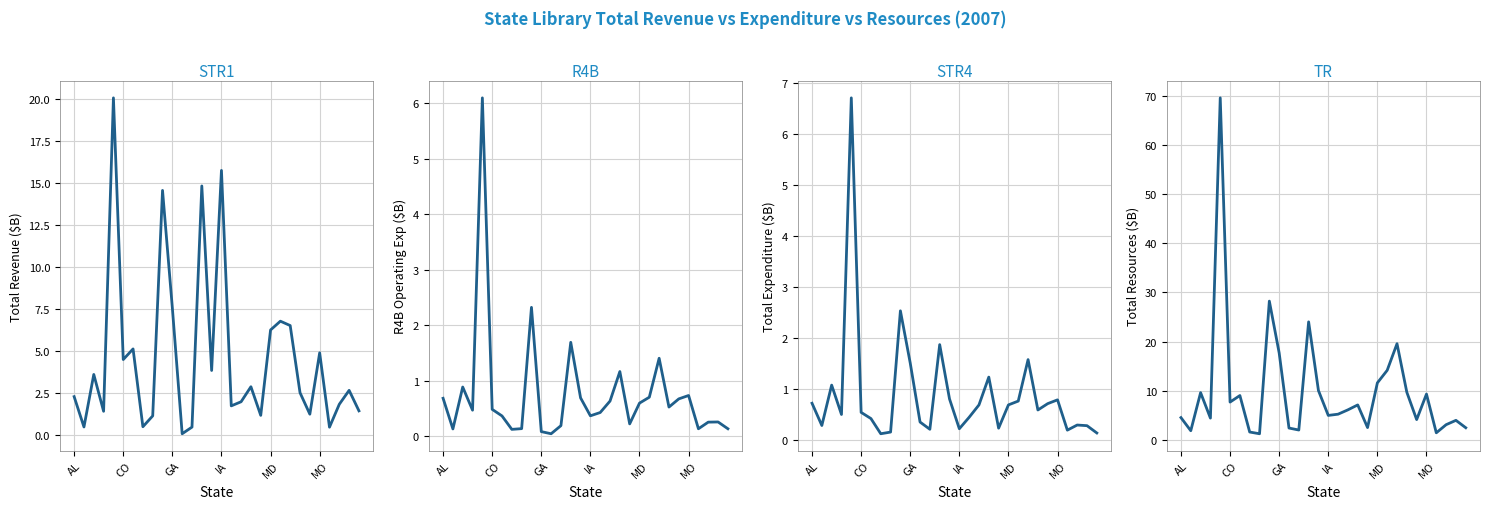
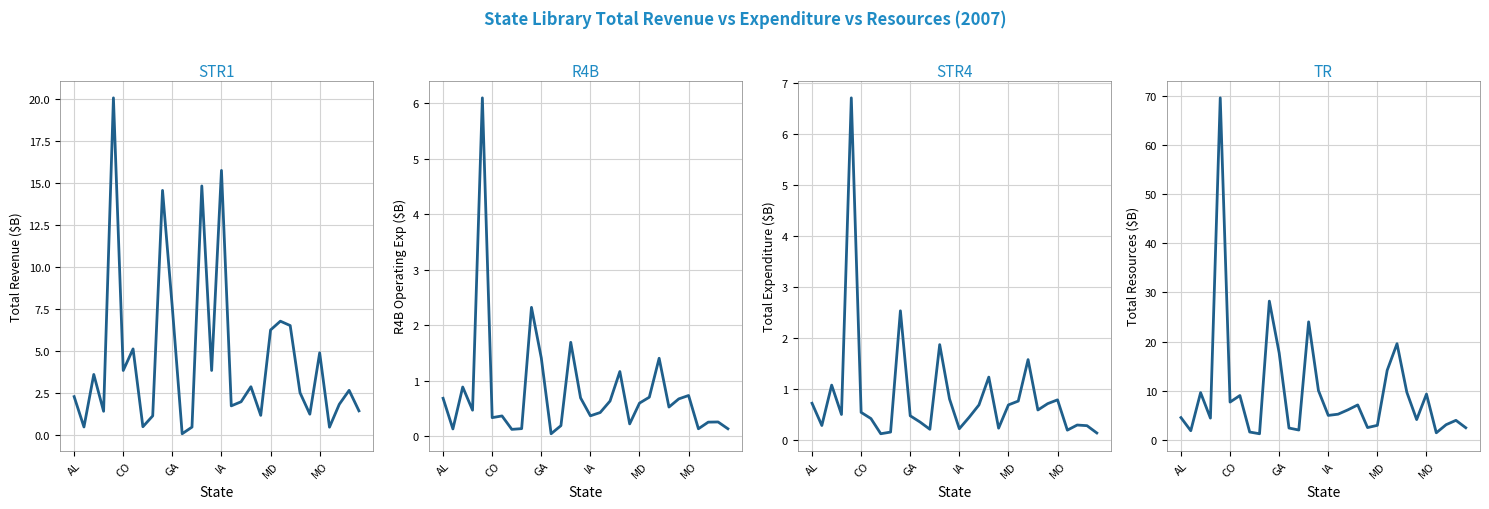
STR1, CO: 4.5 -> 3.8
R4B, CO: 0.5 -> 0.3
R4B, GA: 0.1 -> 1.4
STR4, GA: 1.5 -> 0.5
TR, MD: 12 -> 3
